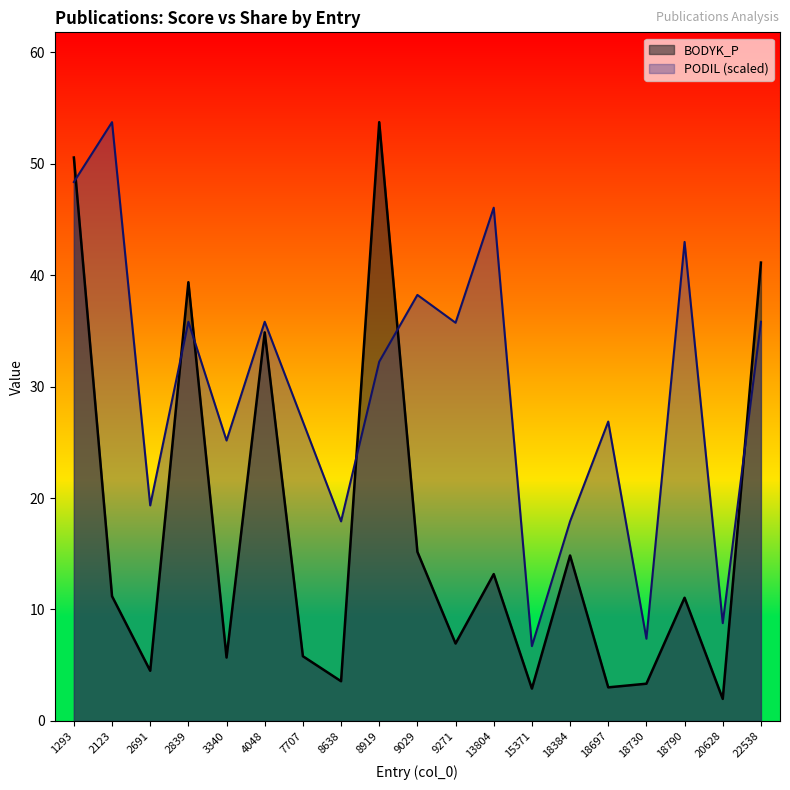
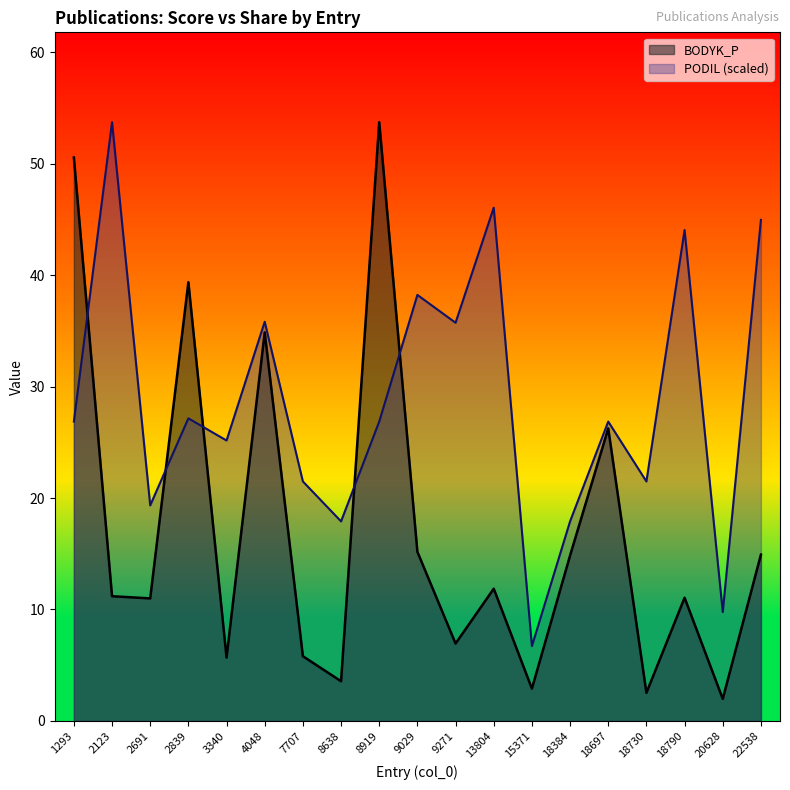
PODIL (scaled), 1293: 48.3 -> 26.9
BODYK_P, 2691: 4.5 -> 11.0
PODIL (scaled), 2839: 35.8 -> 27.1
PODIL (scaled), 7707: 26.9 -> 21.5
PODIL (scaled), 8919: 32.2 -> 26.9
BODYK_P, 13804: 13.2 -> 11.9
BODYK_P, 18697: 3.0 -> 26.2
BODYK_P, 18730: 3.3 -> 2.5
PODIL (scaled), 18730: 7.4 -> 21.5
PODIL (scaled), 18790: 43.0 -> 44.0
PODIL (scaled), 20628: 8.8 -> 9.8
BODYK_P, 22538: 41.1 -> 14.9
PODIL (scaled), 22538: 35.8 -> 44.9
